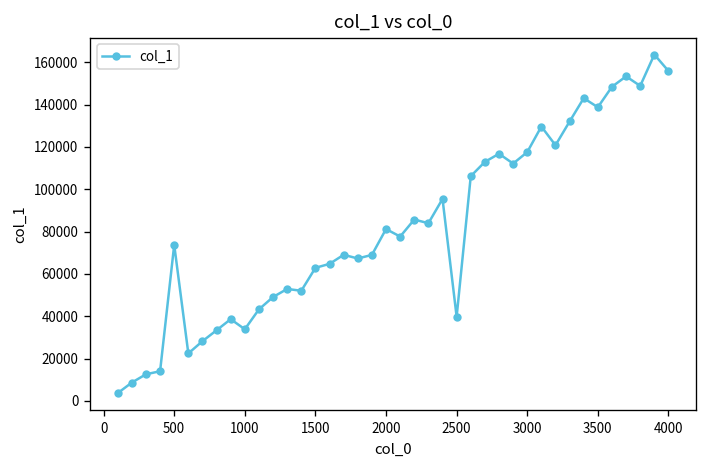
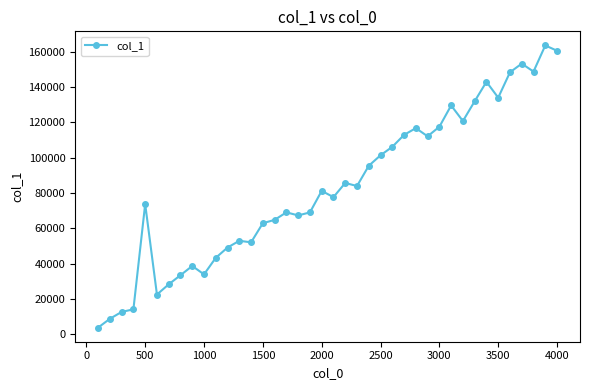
2500: 40000 -> 101000
3500: 139000 -> 134000
4000: 156000 -> 161000
